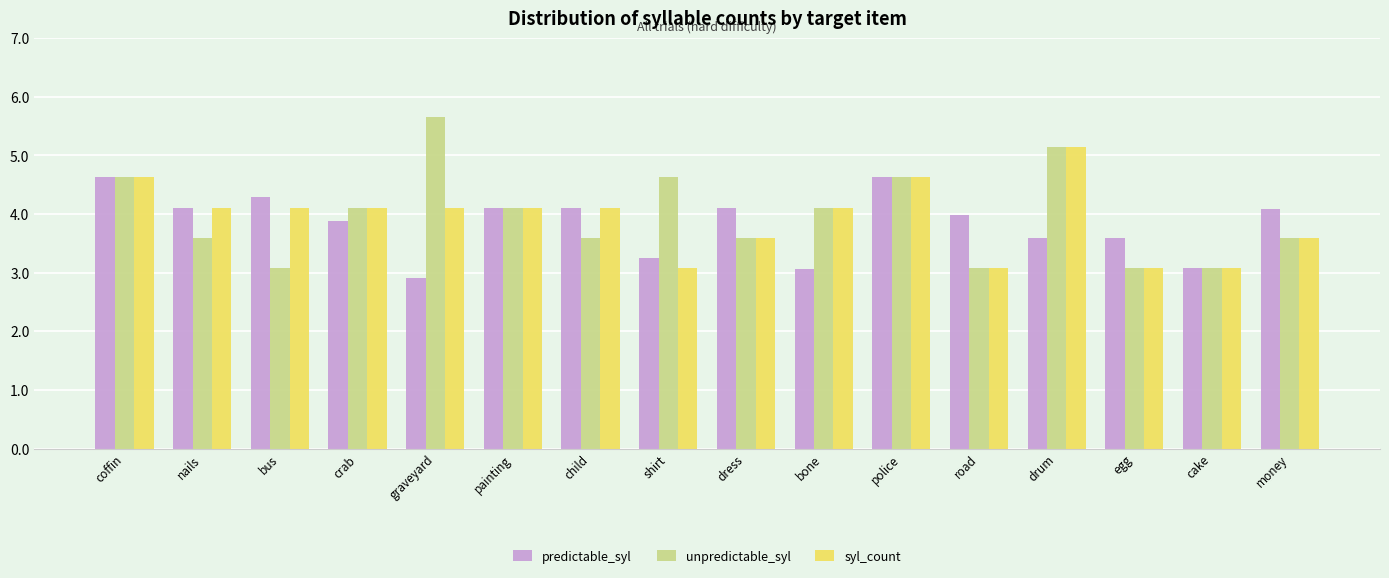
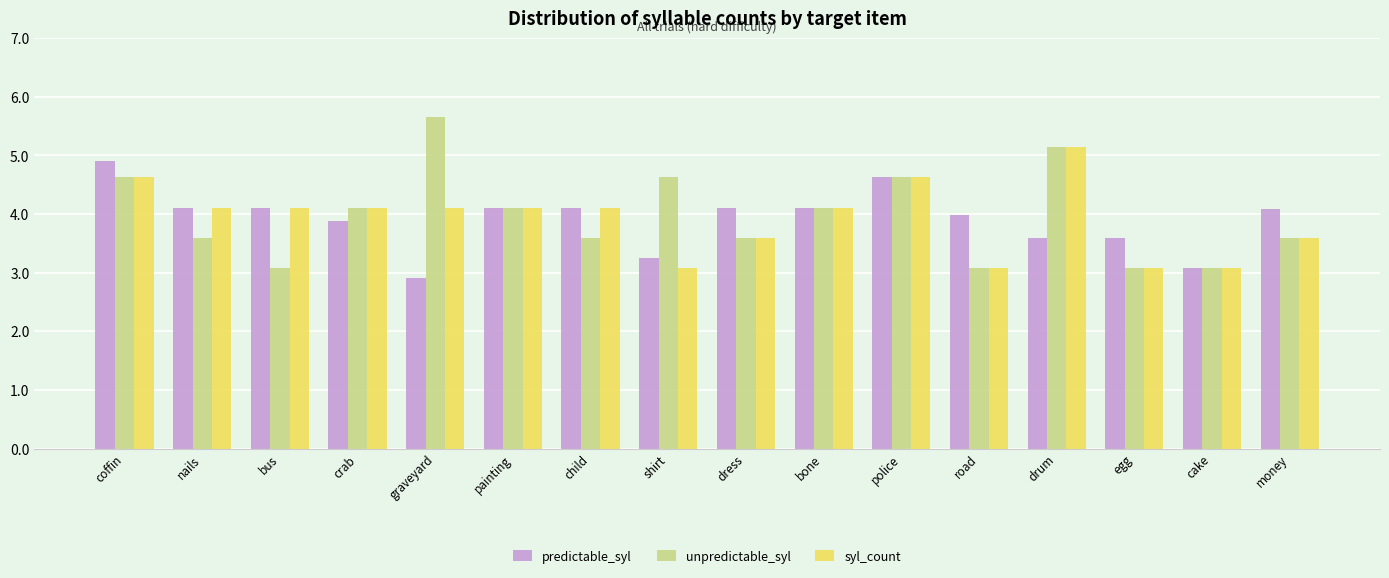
predictable_syl, coffin: 4.6 -> 4.9
predictable_syl, bus: 4.3 -> 4.1
predictable_syl, bone: 3.1 -> 4.1
